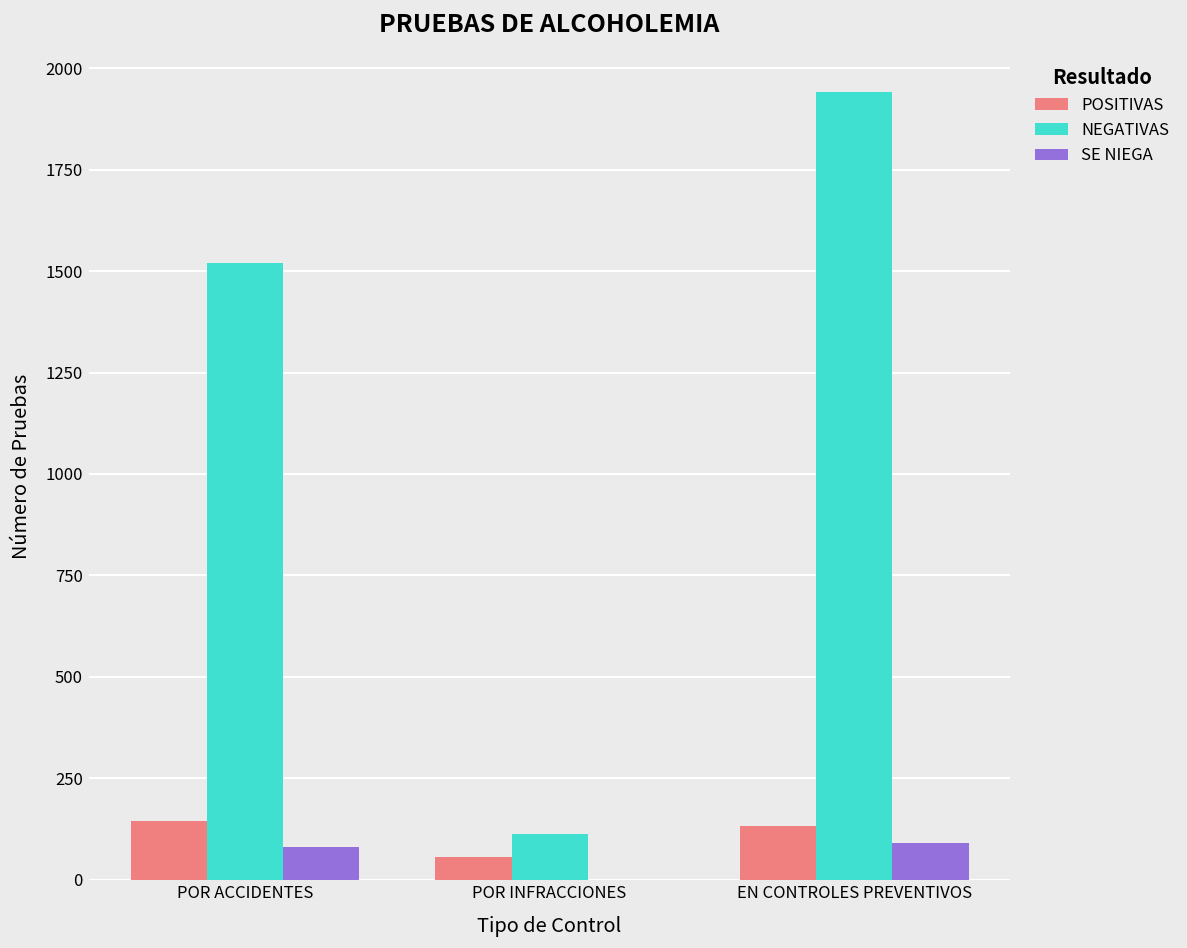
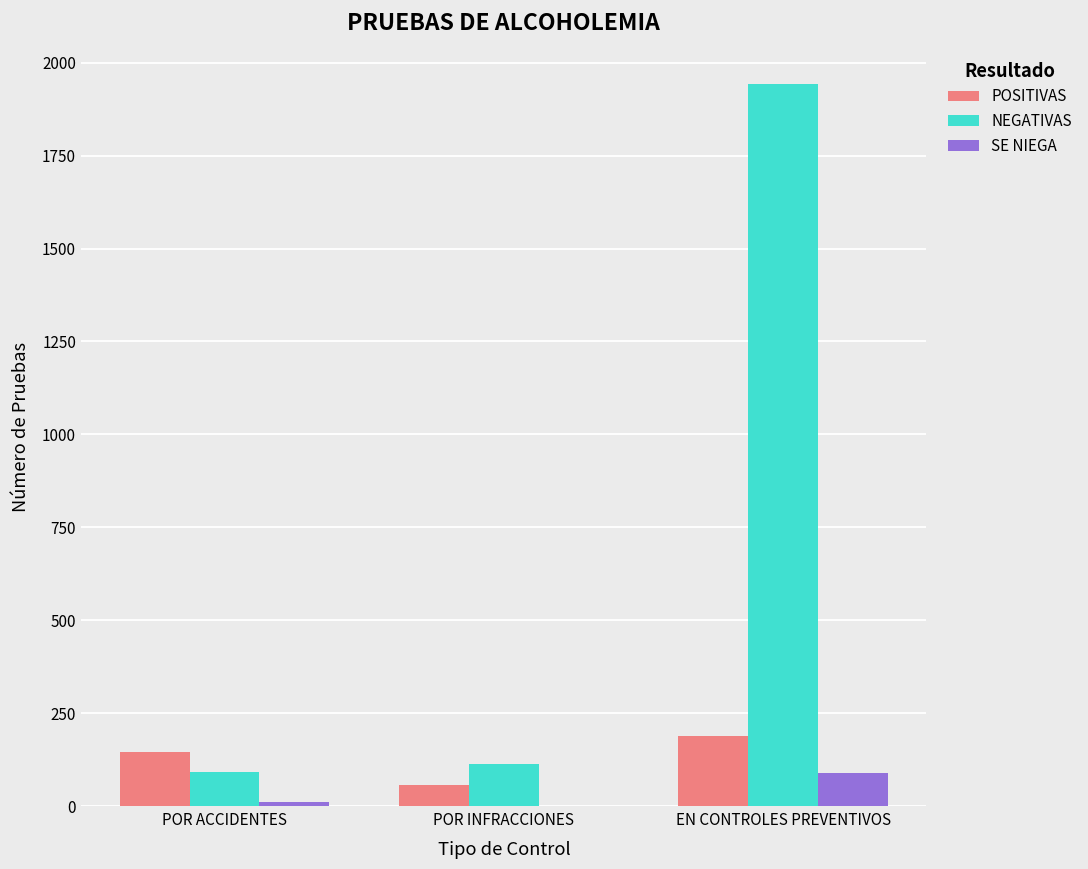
NEGATIVAS, POR ACCIDENTES: 1520 -> 90
SE NIEGA, POR ACCIDENTES: 80 -> 10
POSITIVAS, EN CONTROLES PREVENTIVOS: 130 -> 190
